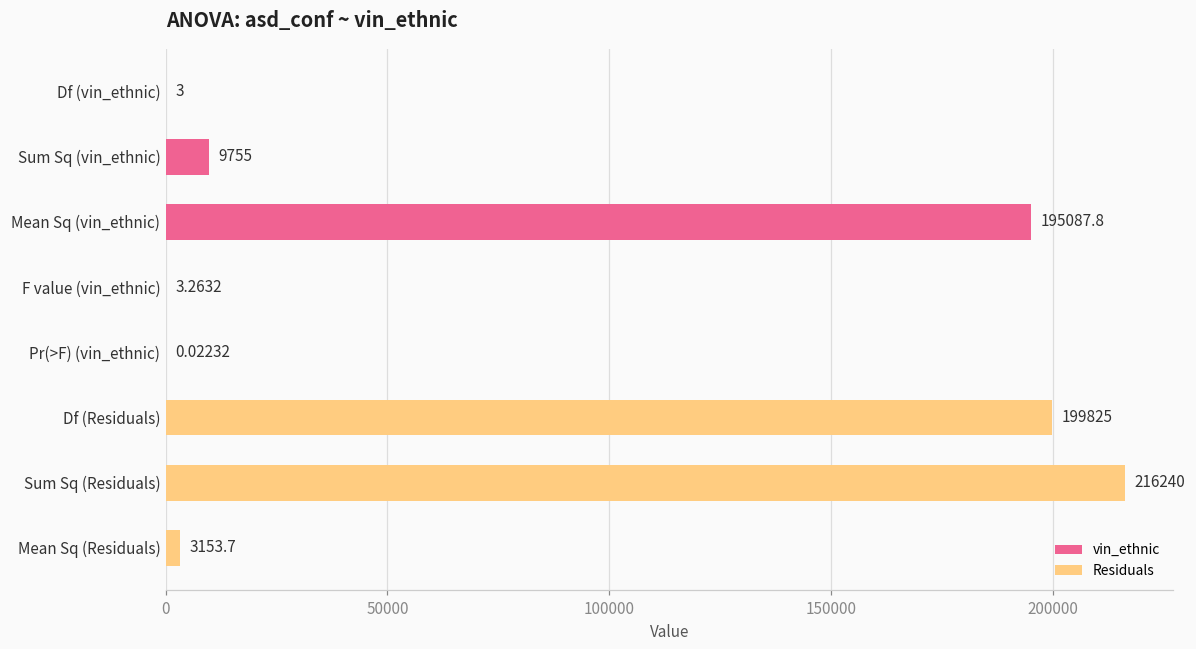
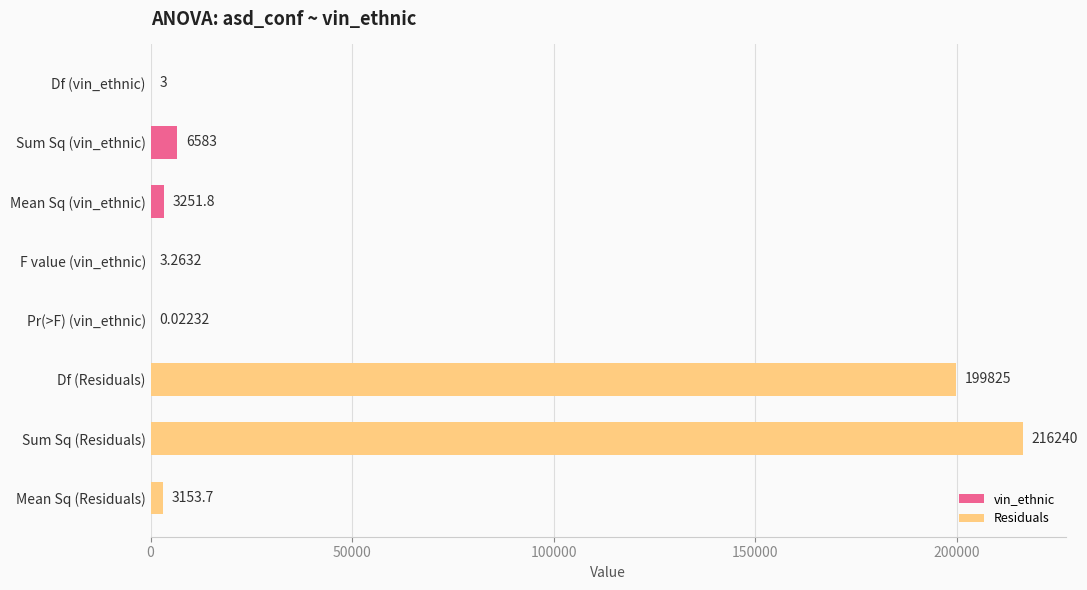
Sum Sq (vin_ethnic): 9755 -> 6583
Mean Sq (vin_ethnic): 195087.8 -> 3251.8
